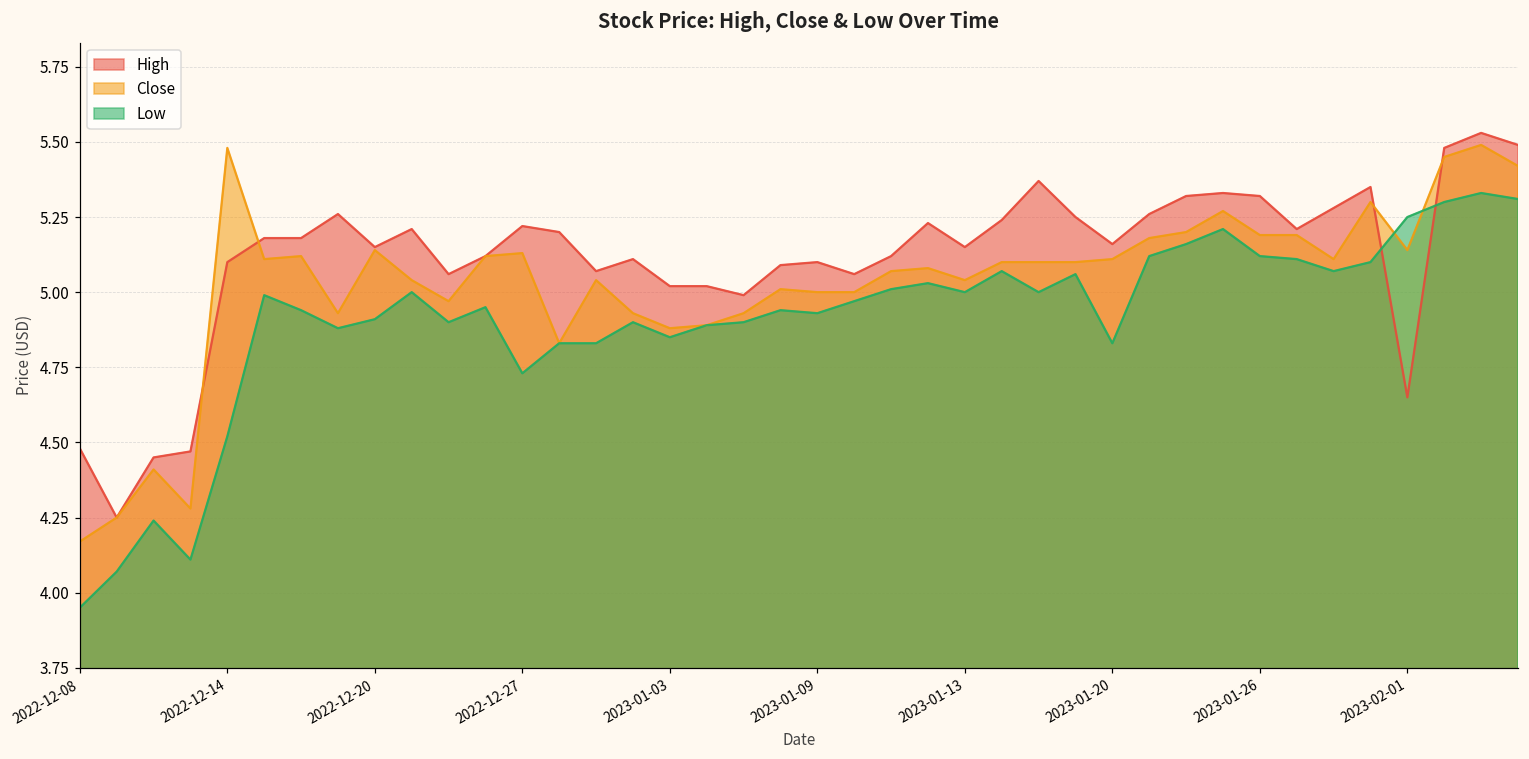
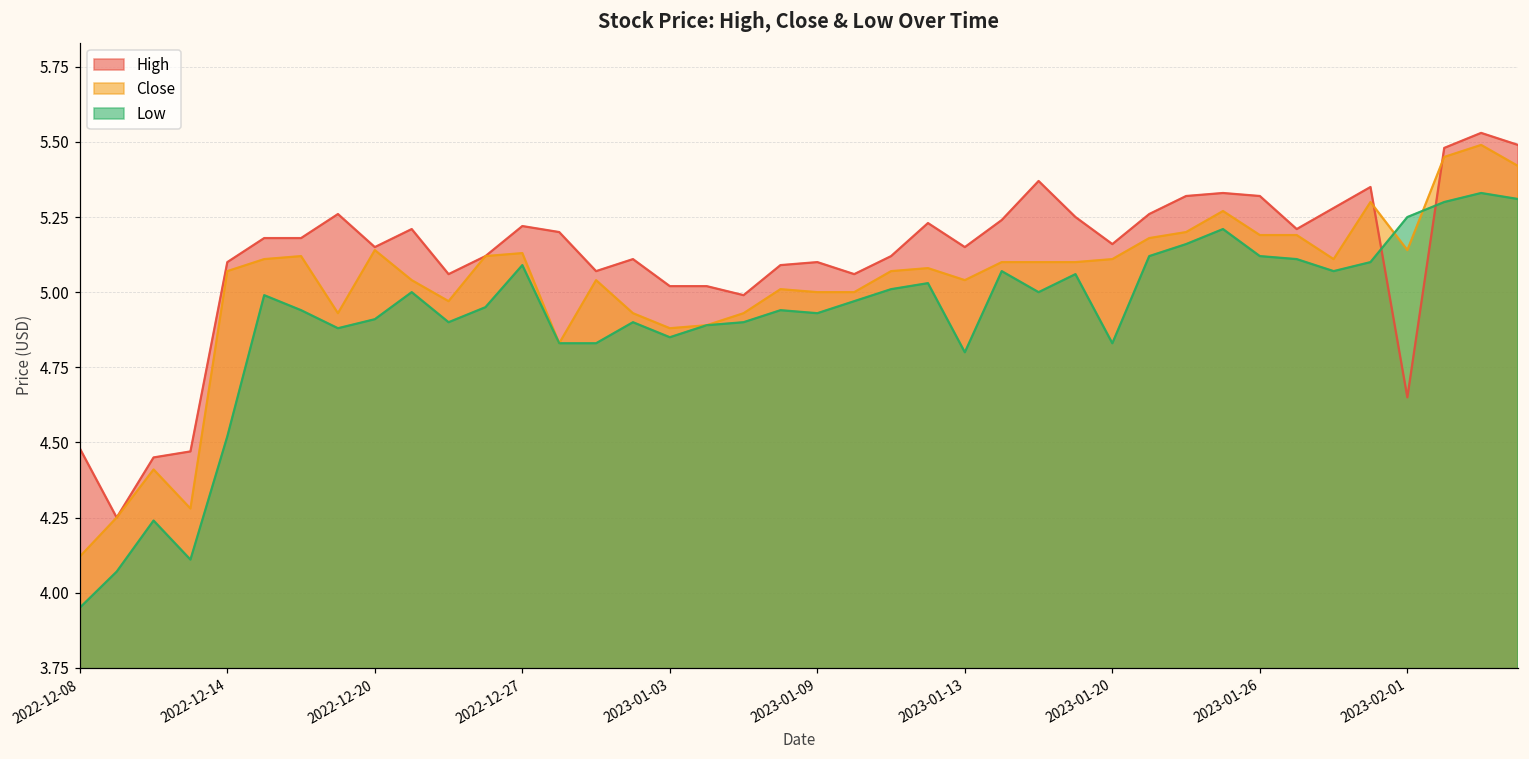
Close, 2022-12-08: 4.17 -> 4.12
Close, 2022-12-14: 5.48 -> 5.07
Low, 2022-12-27: 4.73 -> 5.09
Low, 2023-01-13: 5.0 -> 4.8
